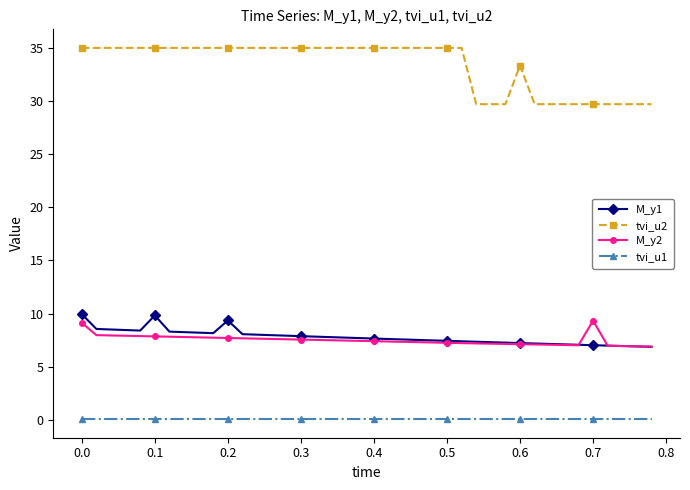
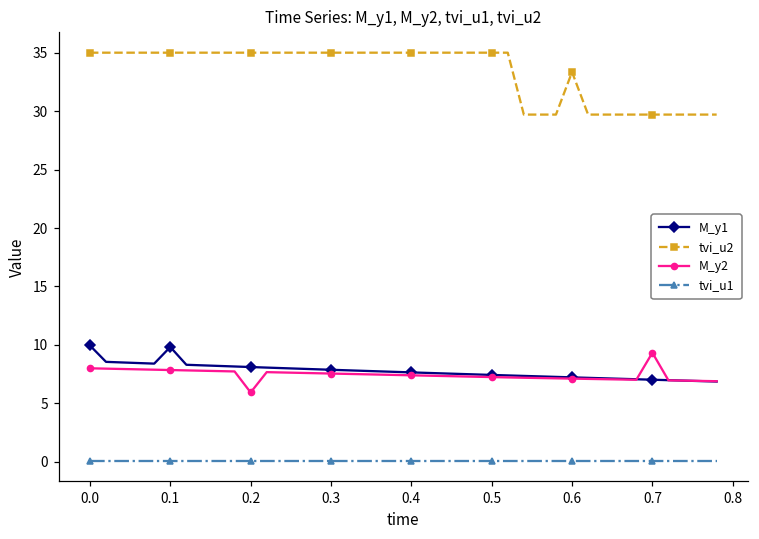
M_y2, 0.0: 9.1 -> 8.0
M_y1, 0.2: 9.3 -> 8.1
M_y2, 0.2: 7.7 -> 5.9
